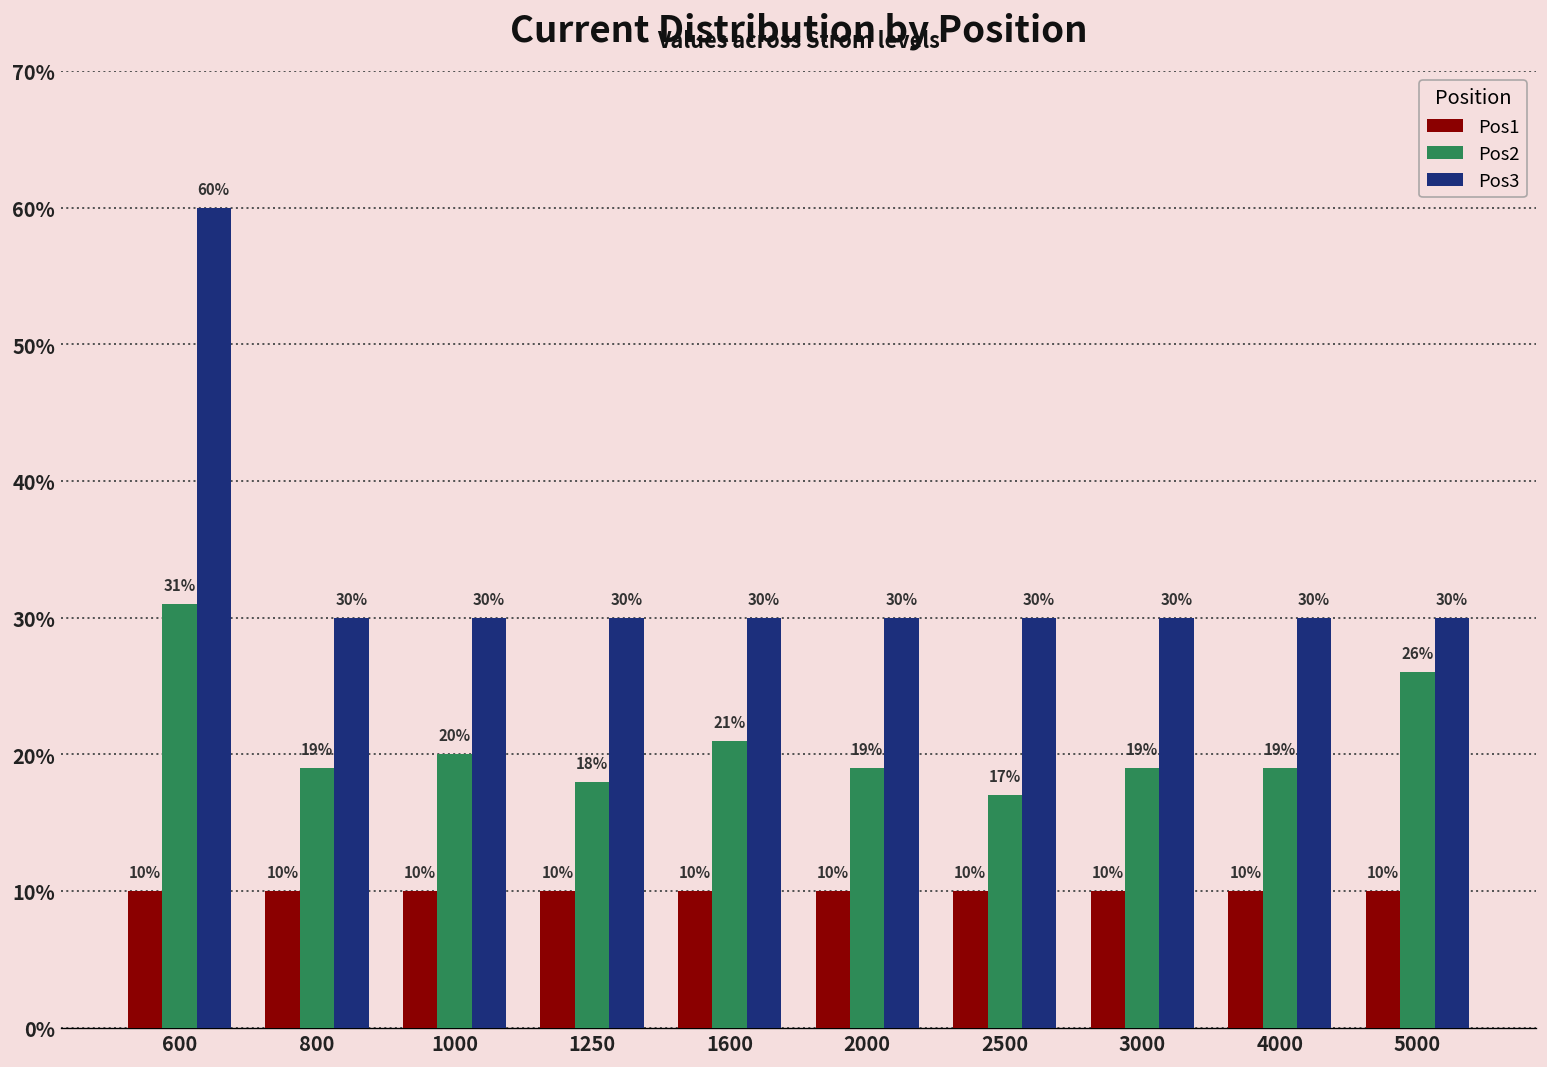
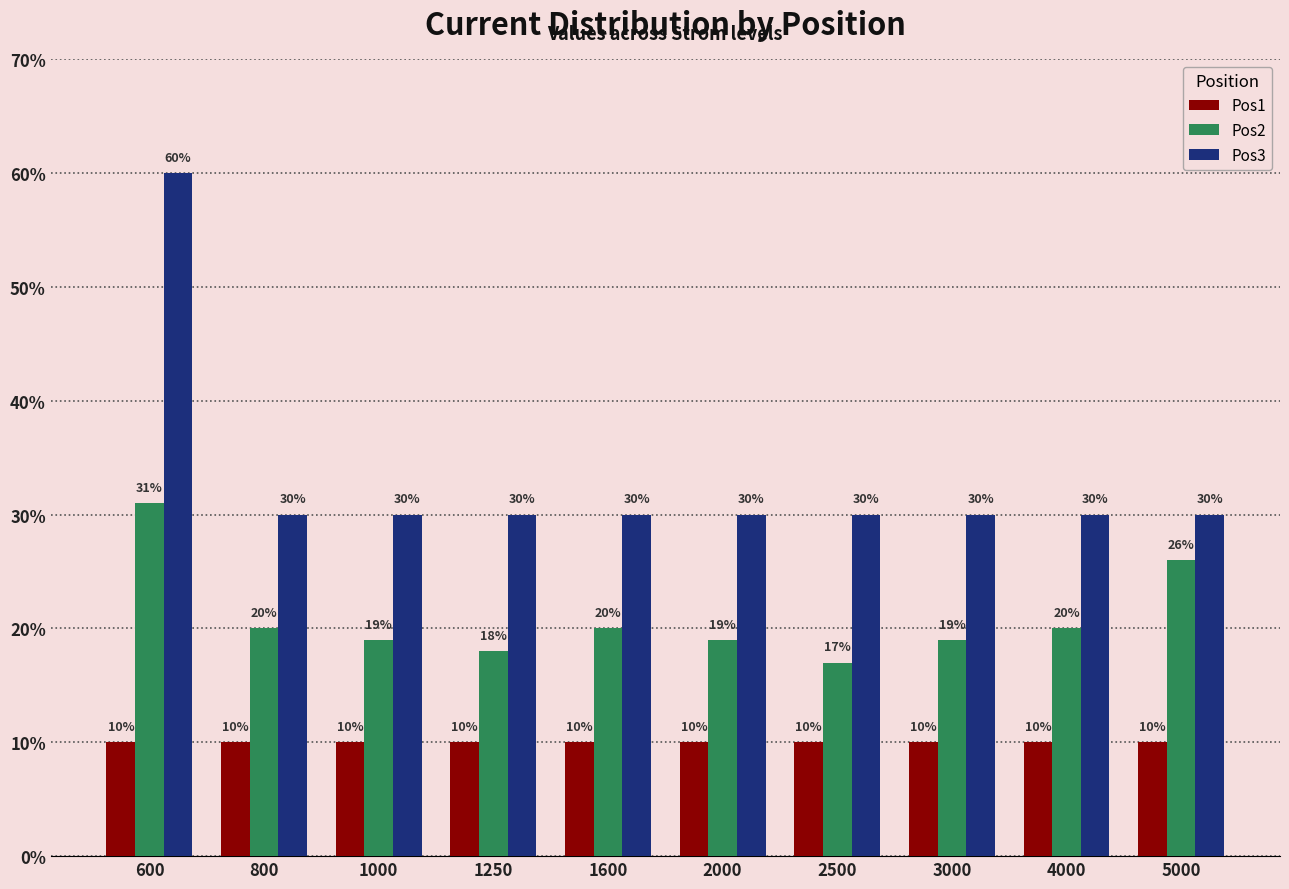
Pos2, 800: 19% -> 20%
Pos2, 1000: 20% -> 19%
Pos2, 1600: 21% -> 20%
Pos2, 4000: 19% -> 20%
